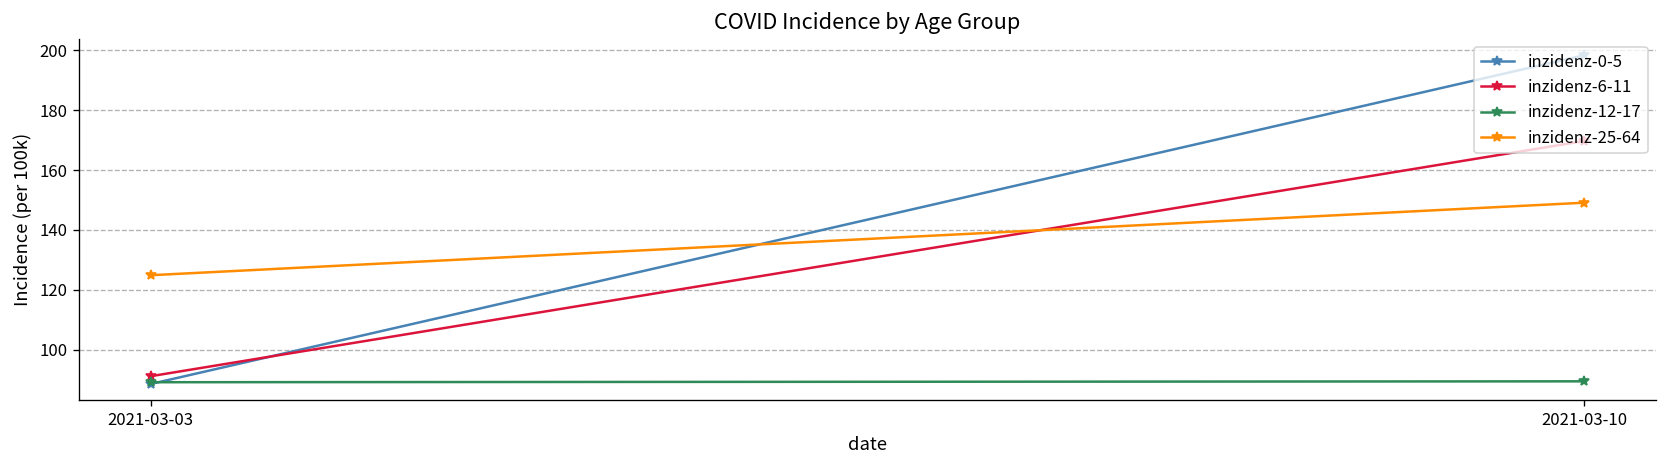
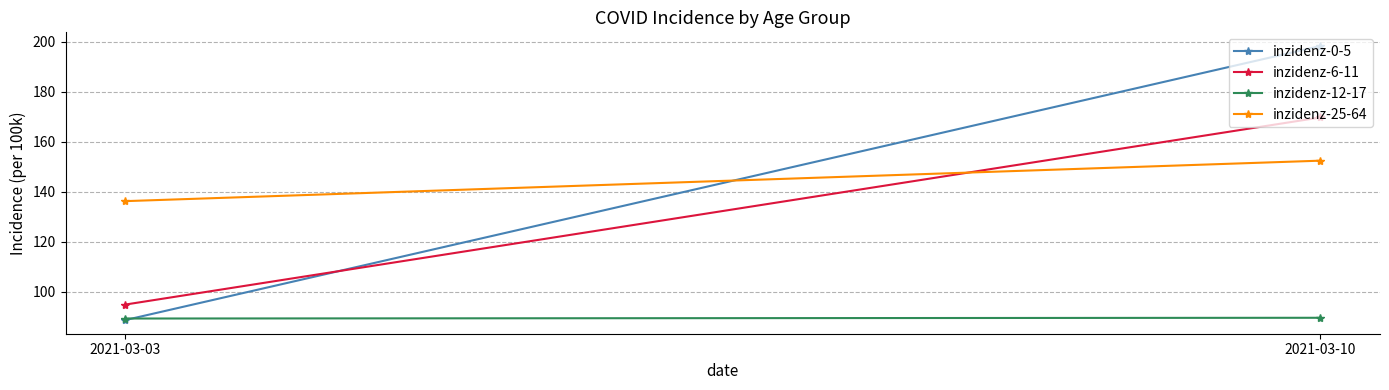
inzidenz-6-11, 2021-03-03: 91 -> 95
inzidenz-25-64, 2021-03-03: 125 -> 136
inzidenz-25-64, 2021-03-10: 149 -> 152
